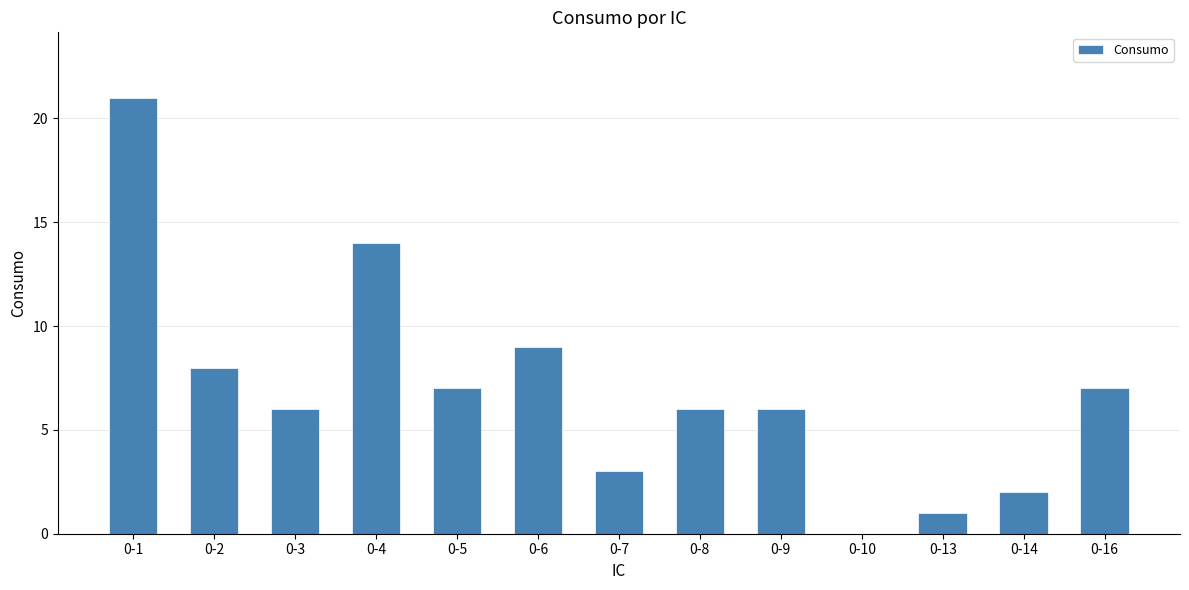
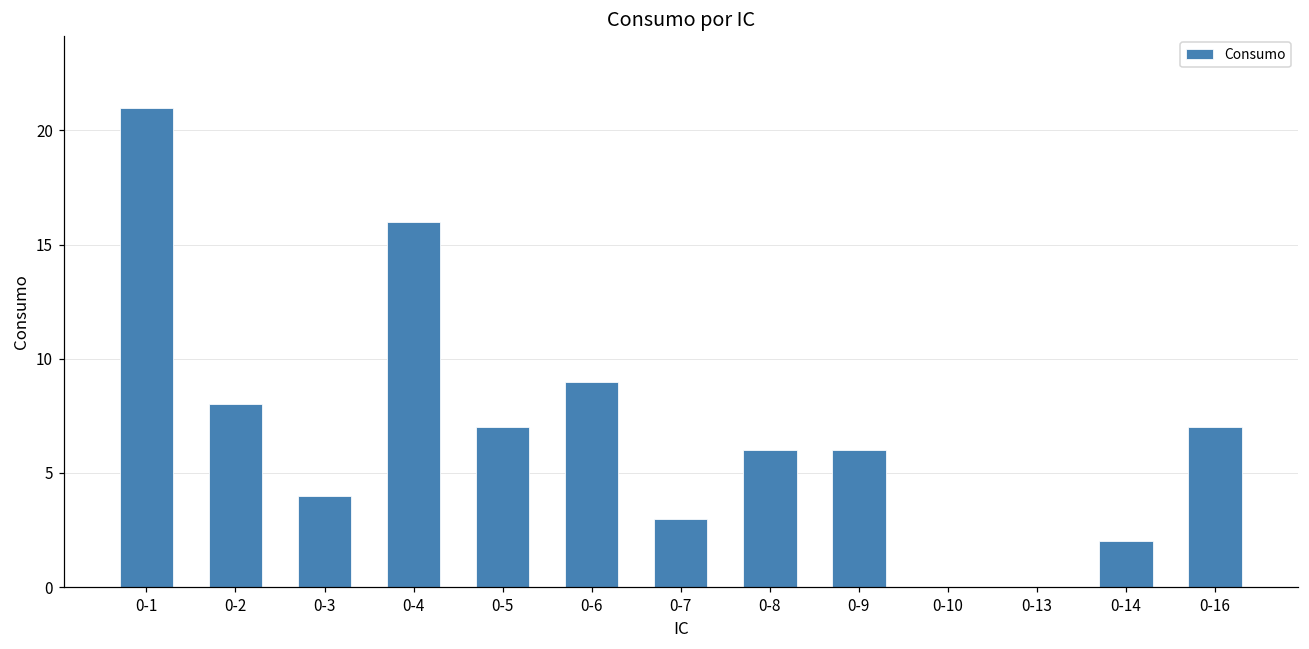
0-3: 6 -> 4
0-4: 14 -> 16
0-13: 1 -> 0
